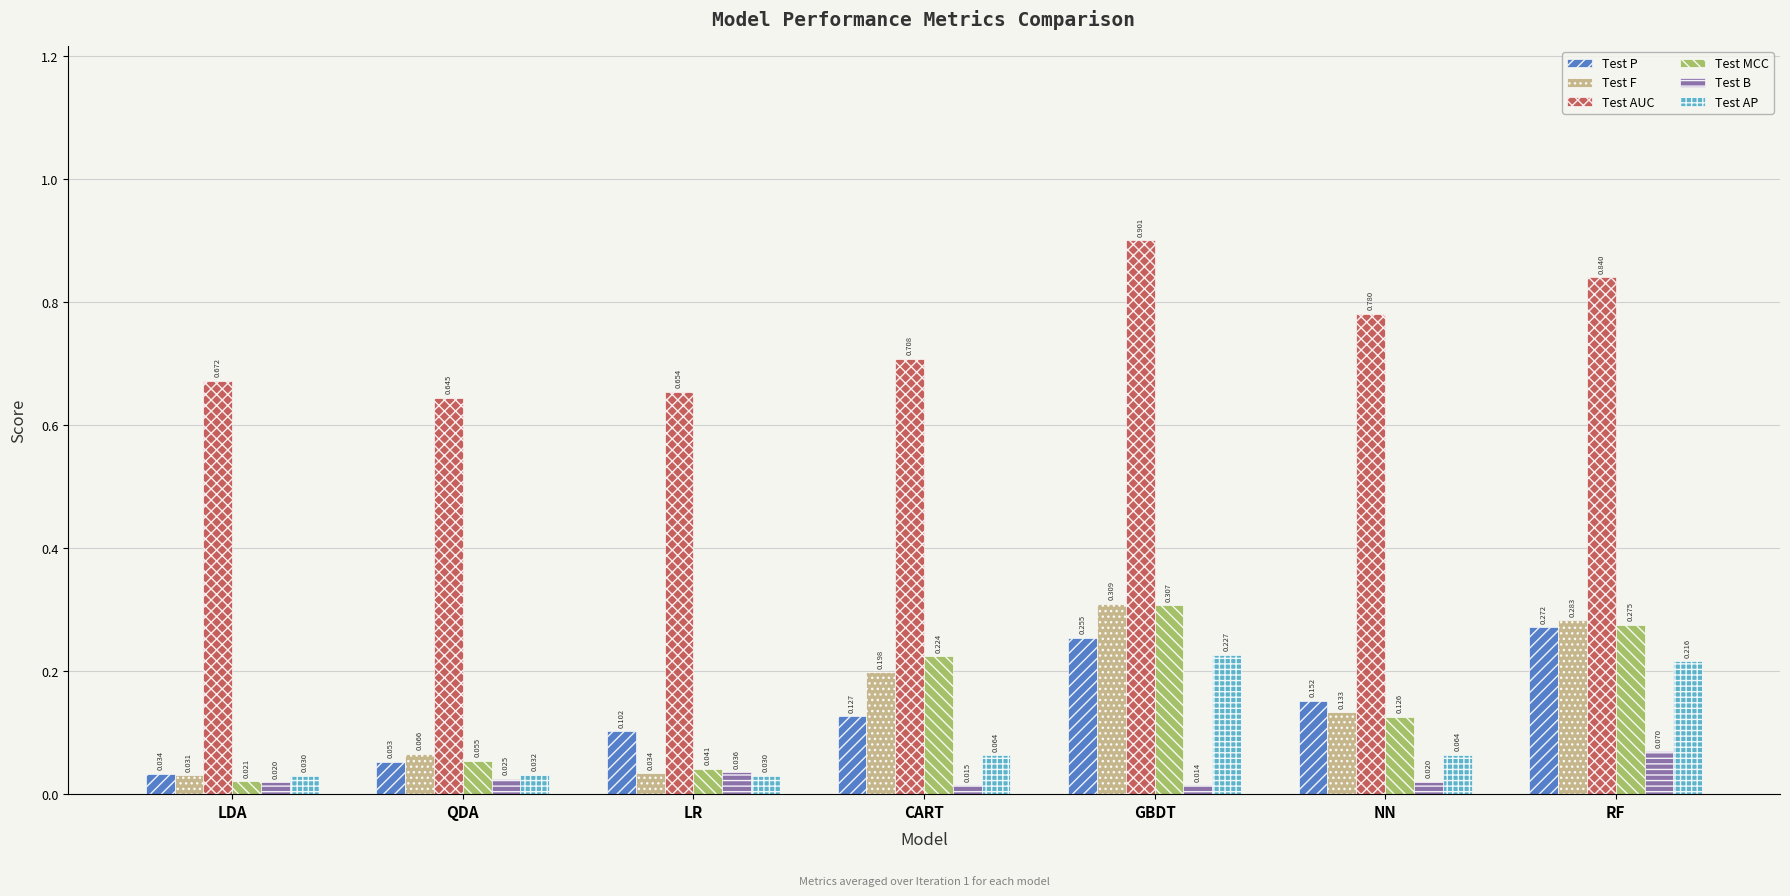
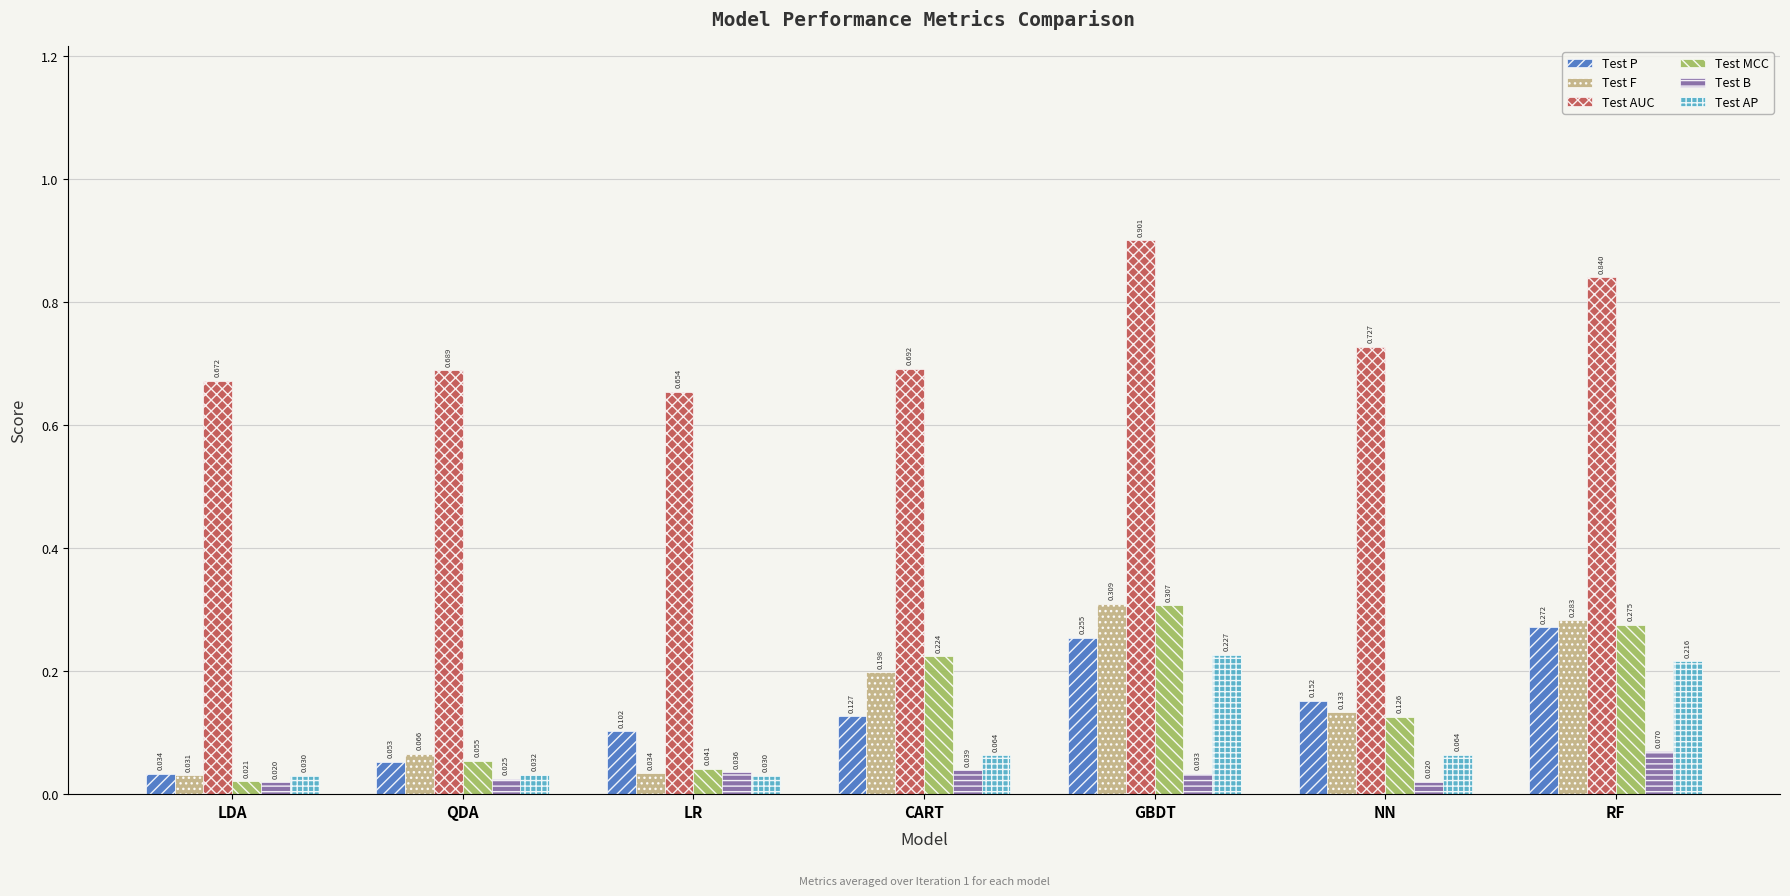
Test AUC, QDA: 0.645 -> 0.689
Test AUC, CART: 0.708 -> 0.692
Test B, CART: 0.015 -> 0.039
Test B, GBDT: 0.014 -> 0.033
Test AUC, NN: 0.780 -> 0.727
